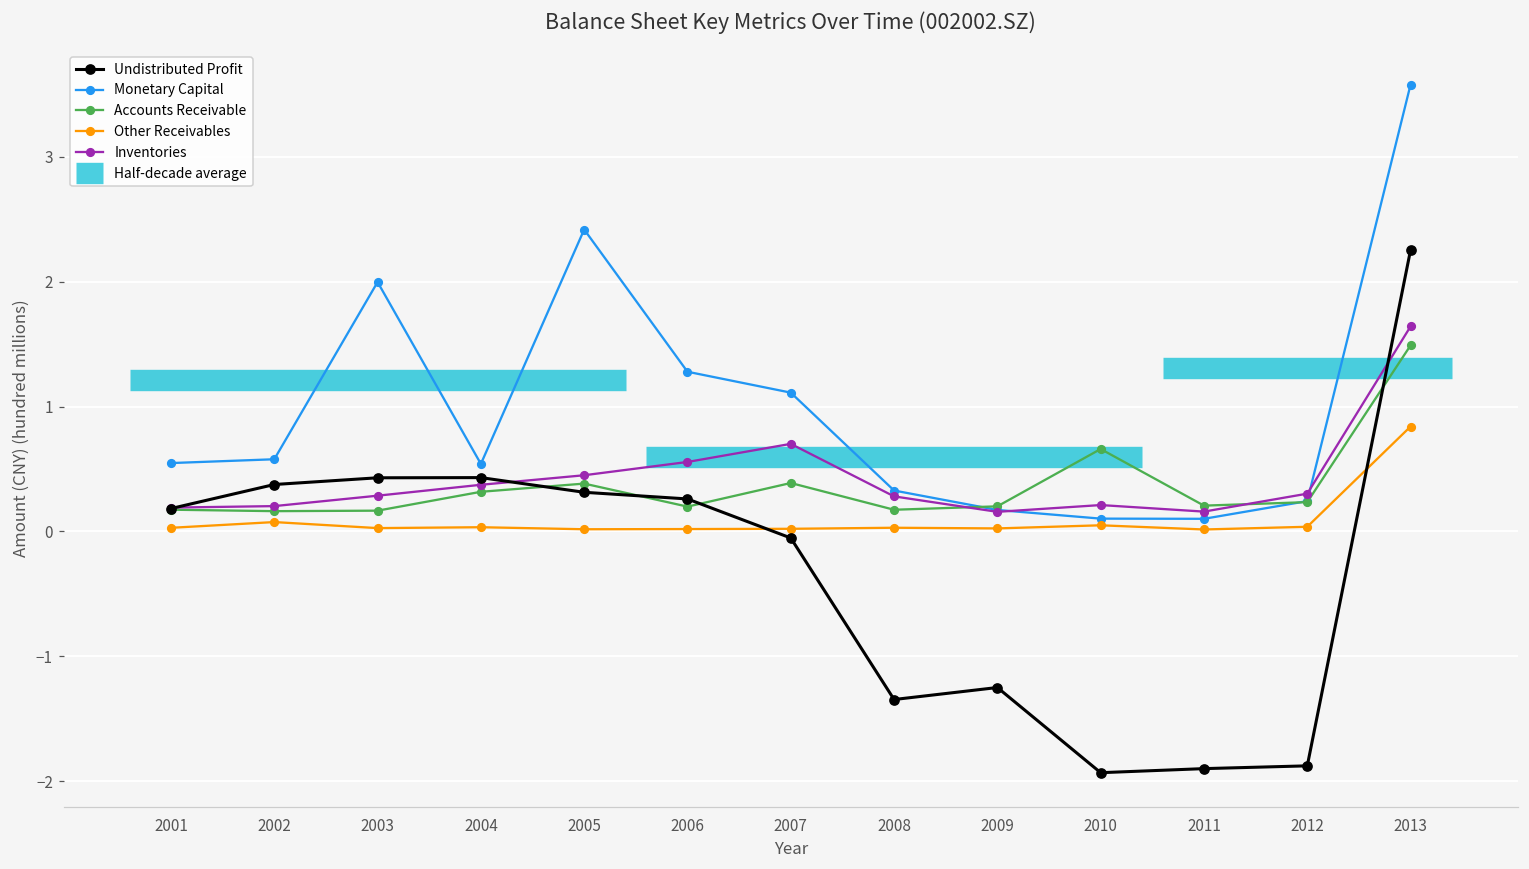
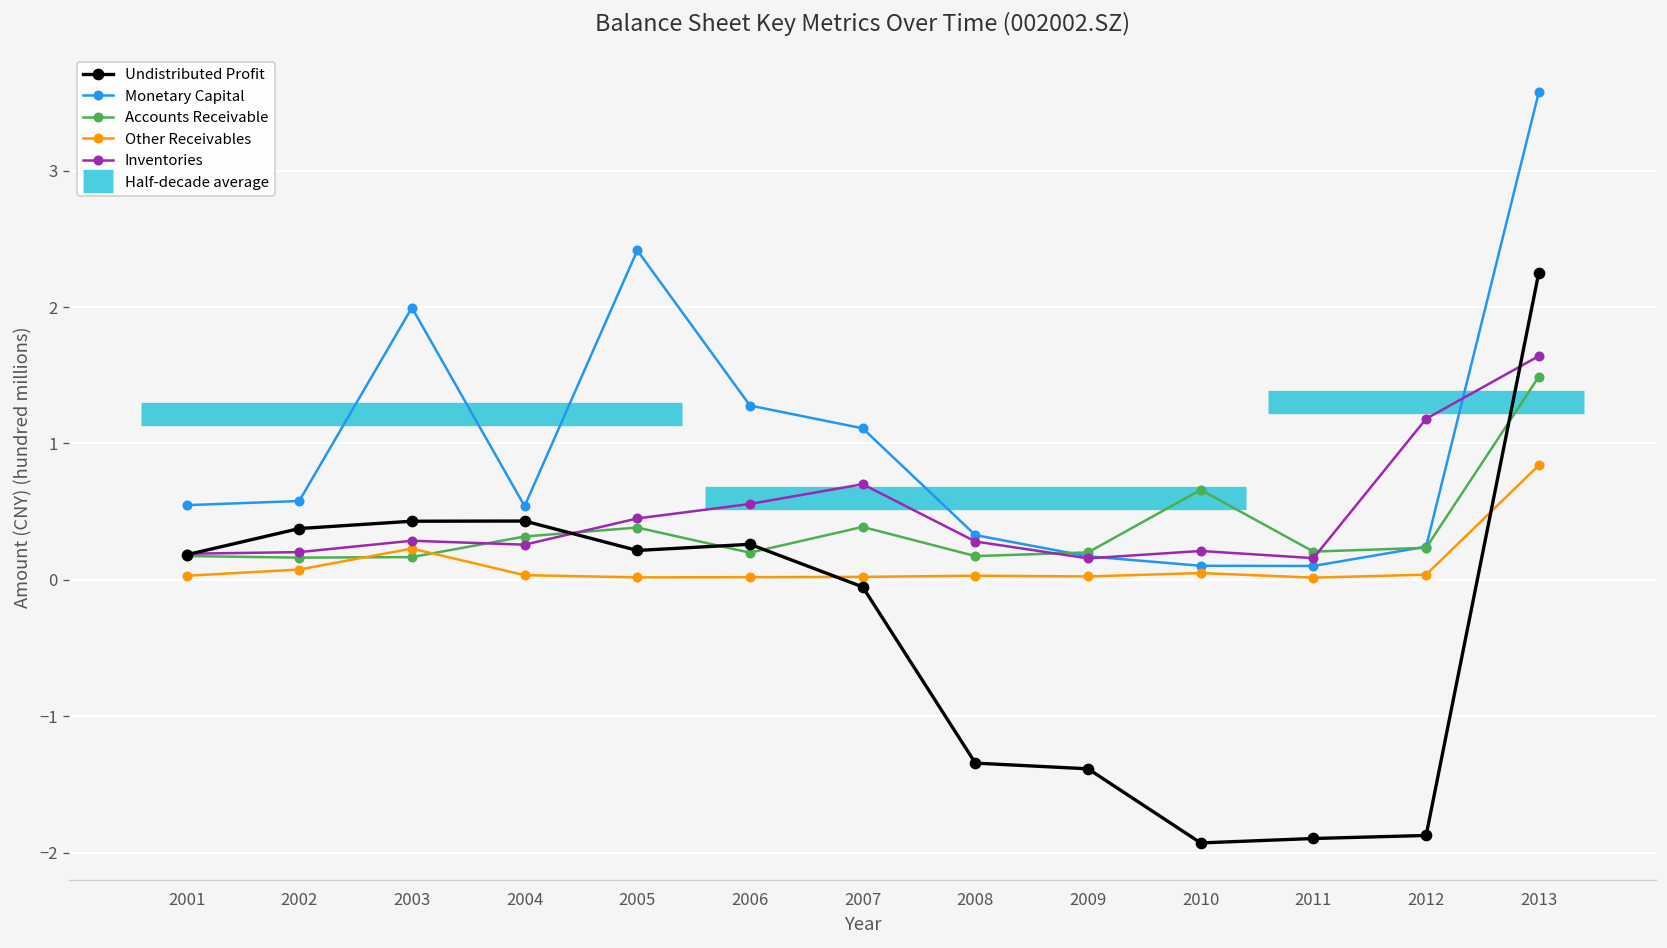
Other Receivables, 2003: 0.03 -> 0.23
Inventories, 2004: 0.37 -> 0.26
Undistributed Profit, 2005: 0.31 -> 0.22
Undistributed Profit, 2009: -1.25 -> -1.39
Inventories, 2012: 0.30 -> 1.18
